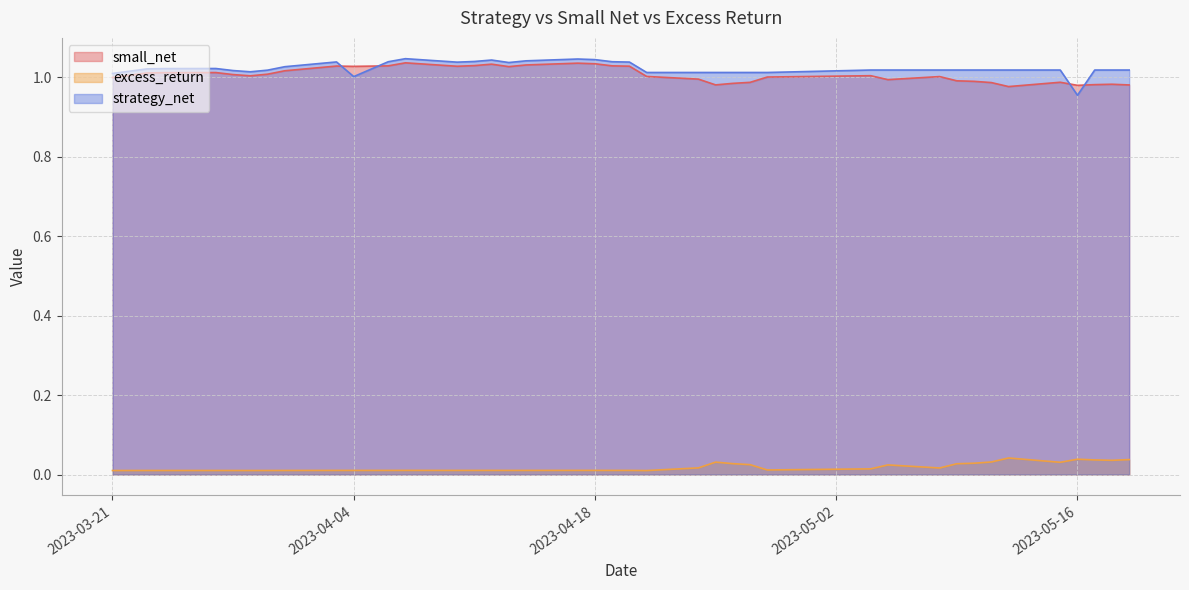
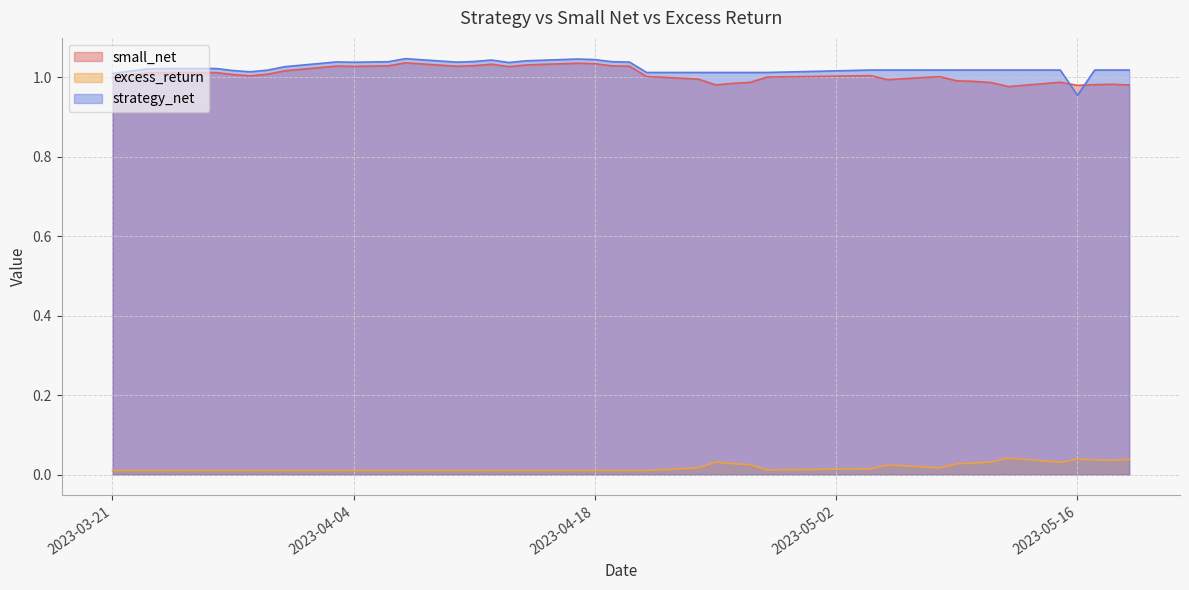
strategy_net, 2023-04-04: 1.00 -> 1.04
